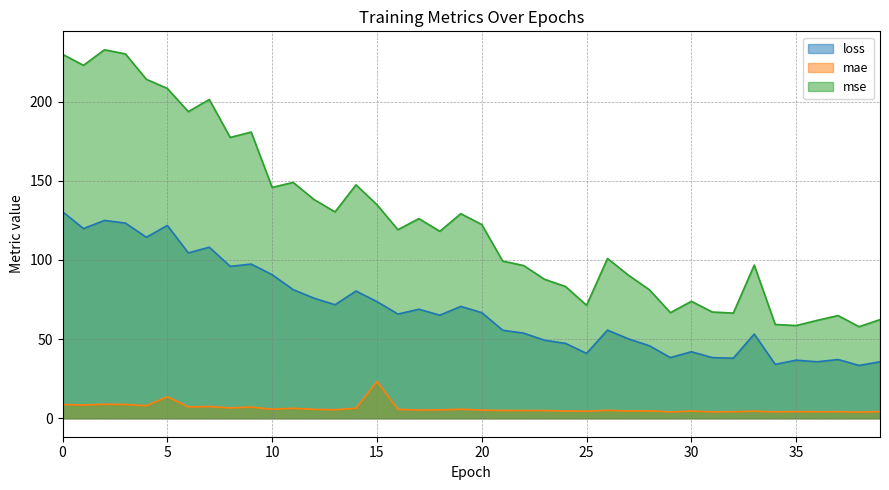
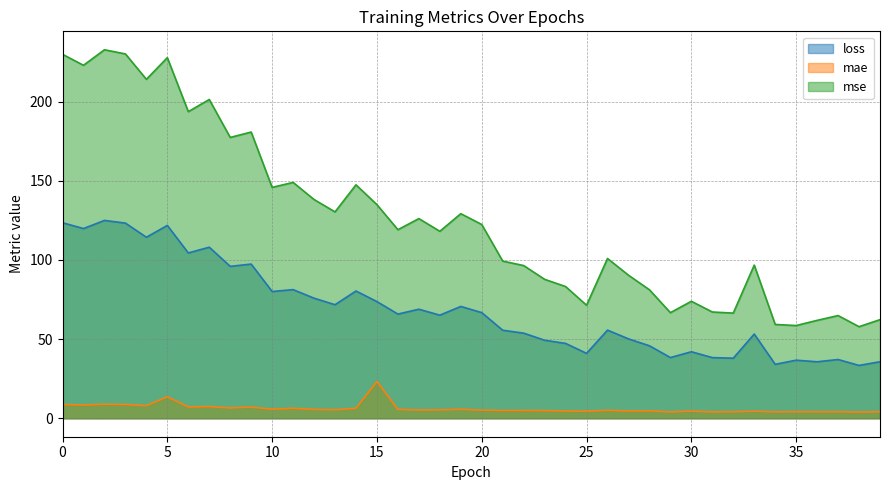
loss, 0: 130 -> 123
mse, 5: 208 -> 228
loss, 10: 91 -> 80
